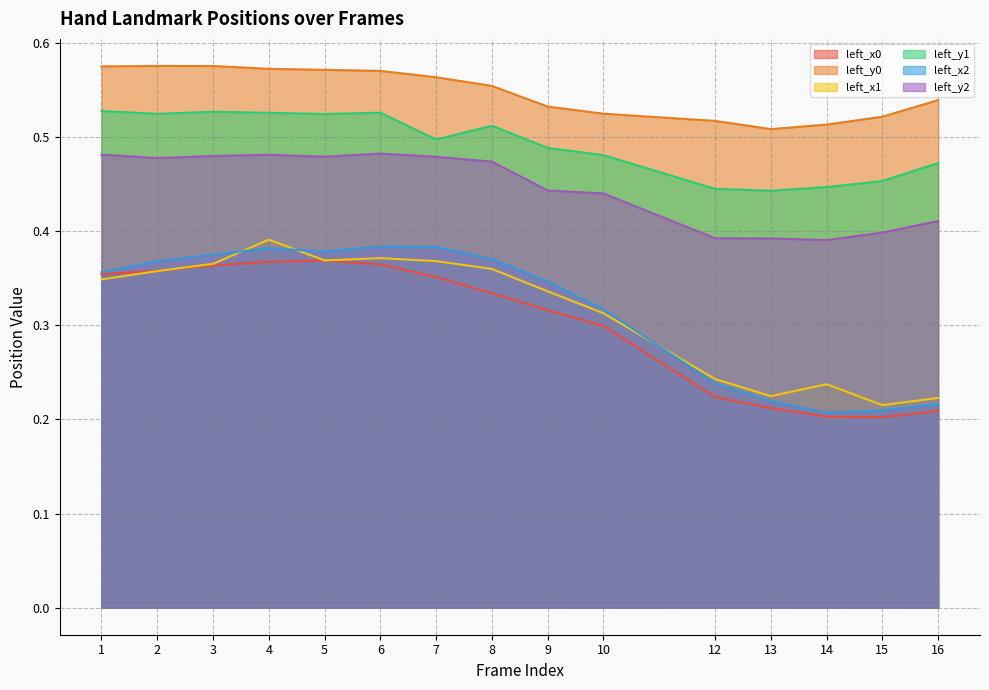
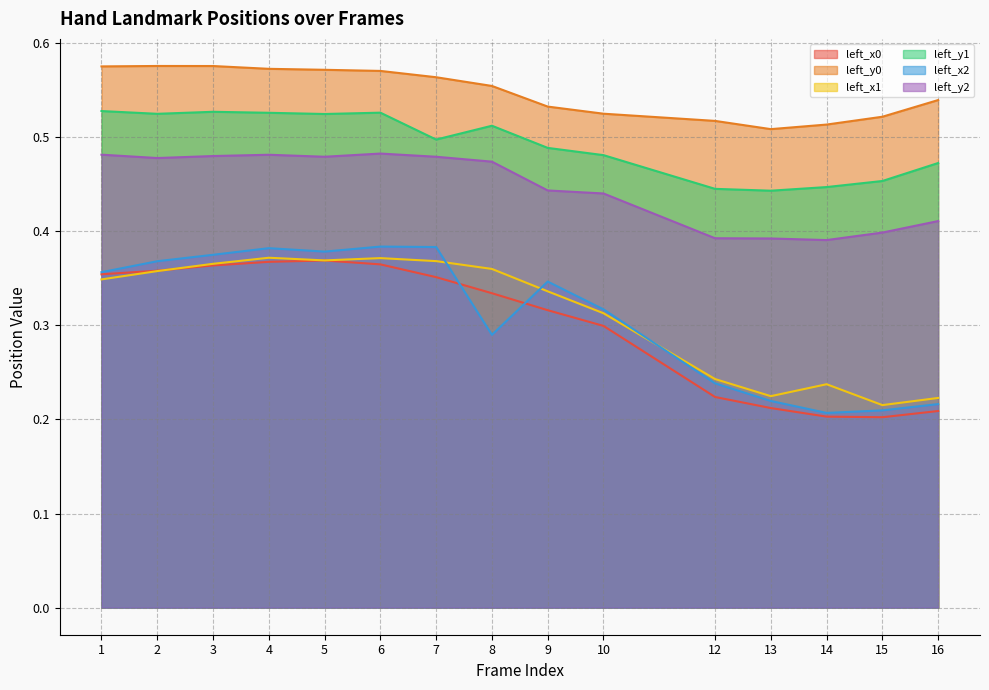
left_x1, 4: 0.39 -> 0.37
left_x2, 8: 0.37 -> 0.29
